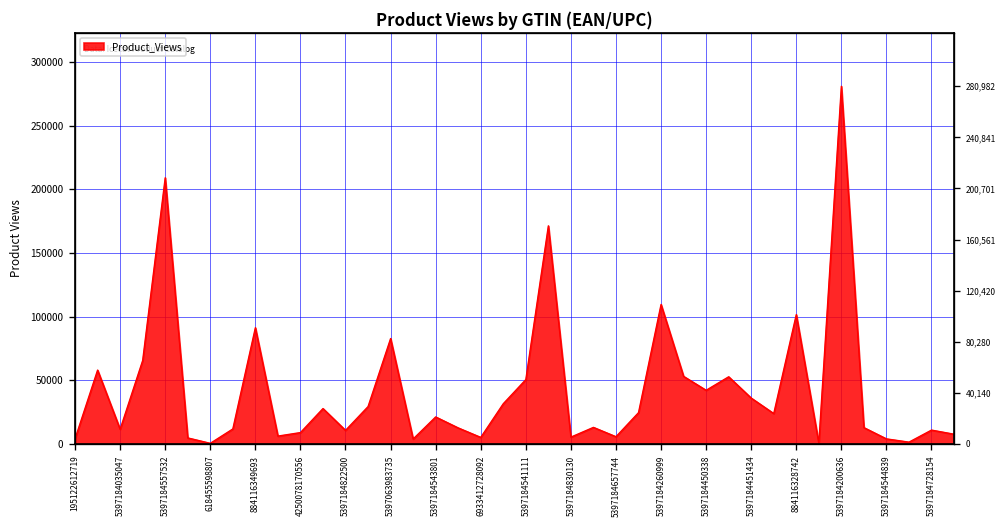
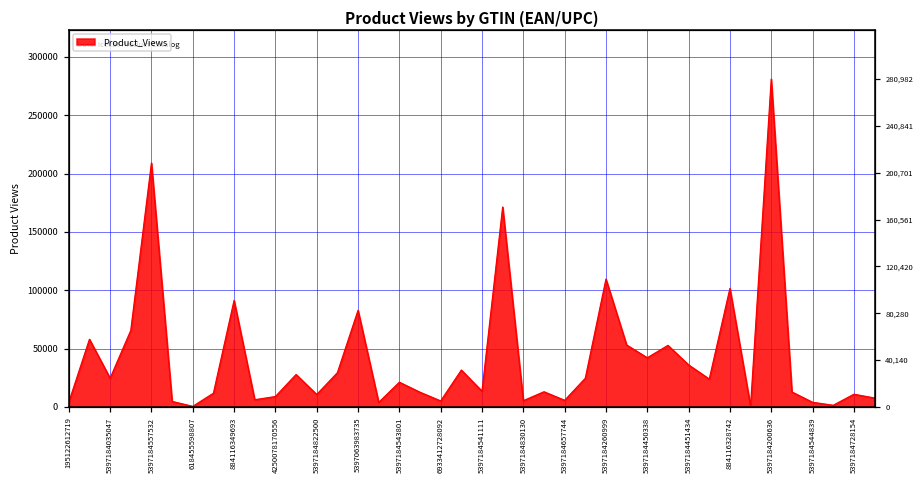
5397184035047: 11000 -> 25000
5397184541111: 51000 -> 13000
